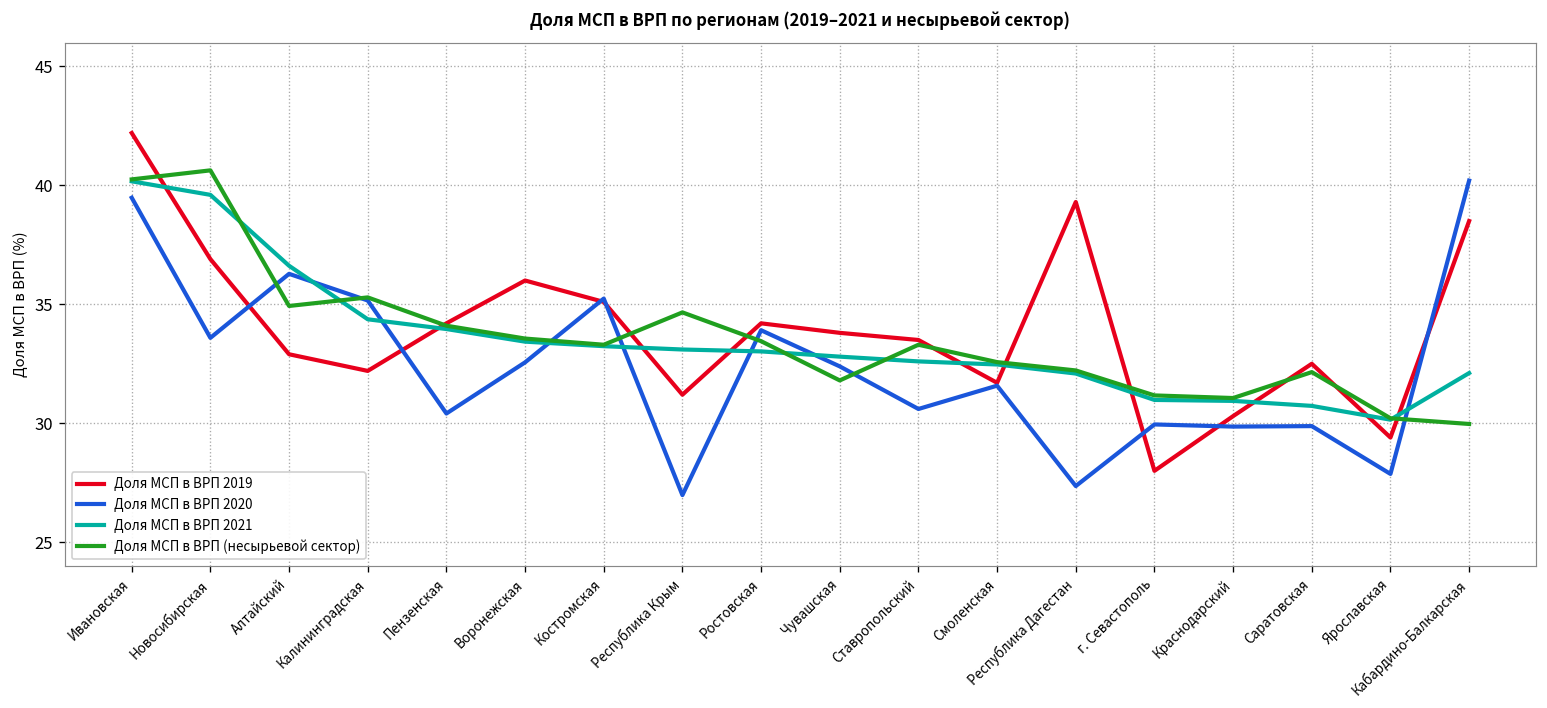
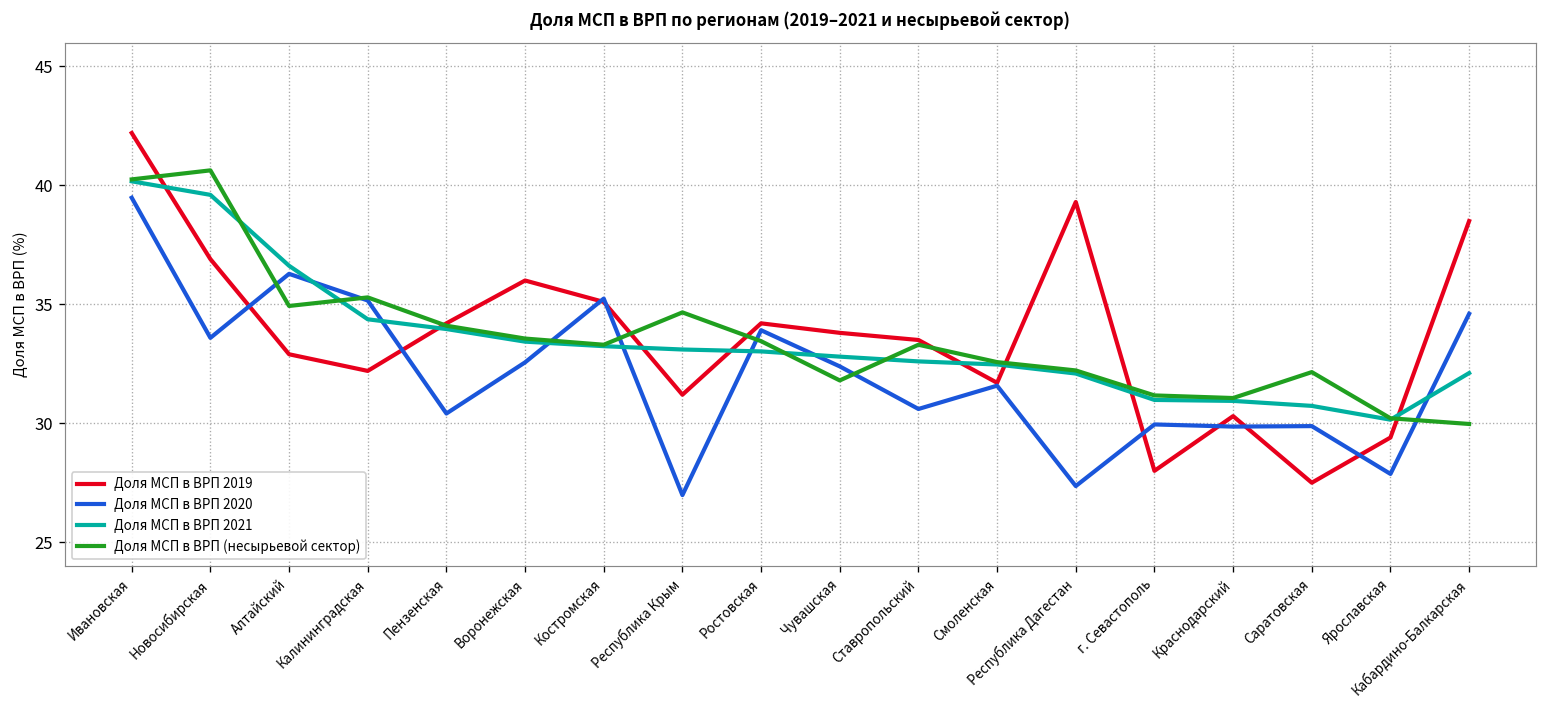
Доля МСП в ВРП 2019, Саратовская: 32.5 -> 27.5
Доля МСП в ВРП 2020, Кабардино-Балкарская: 40.2 -> 34.6
